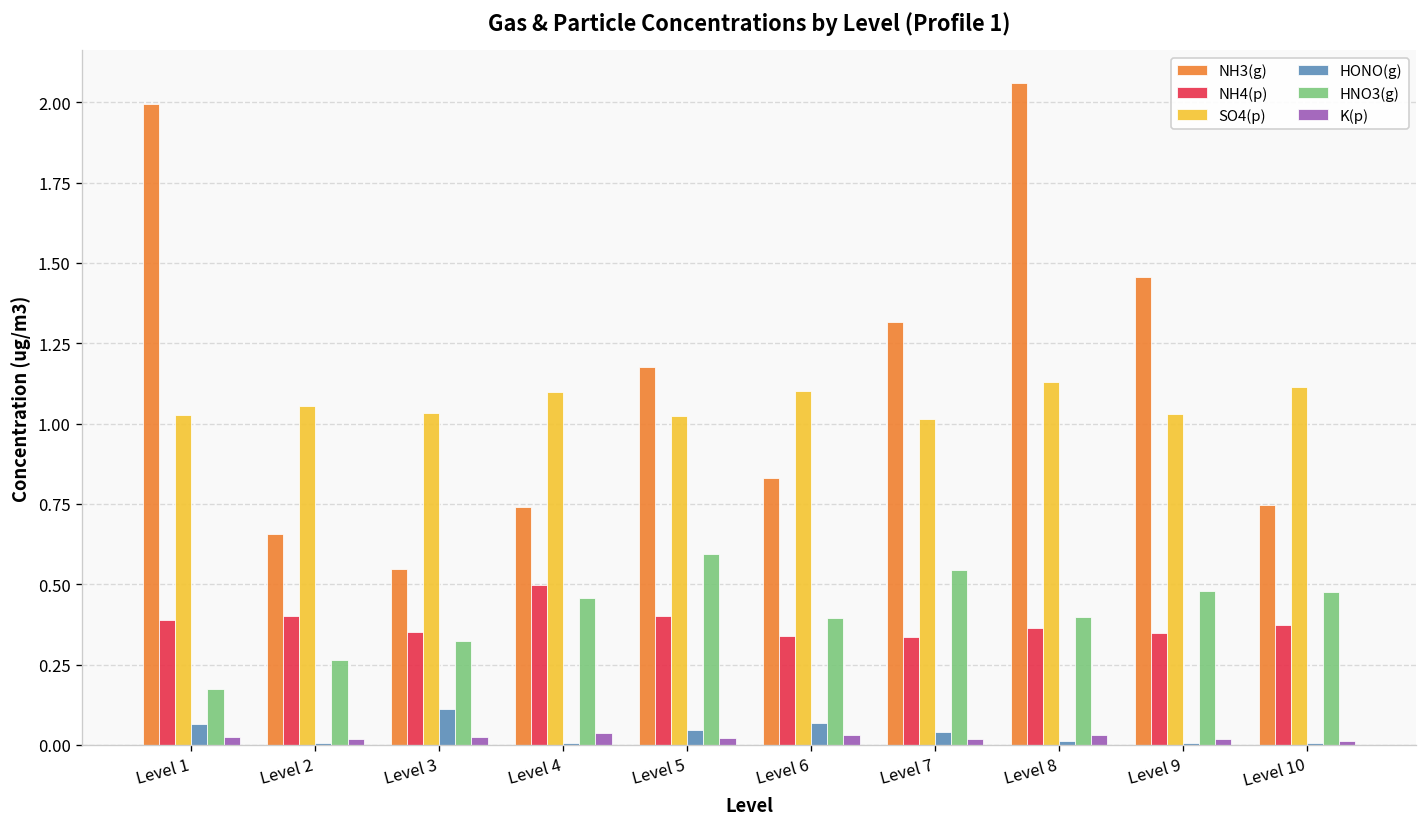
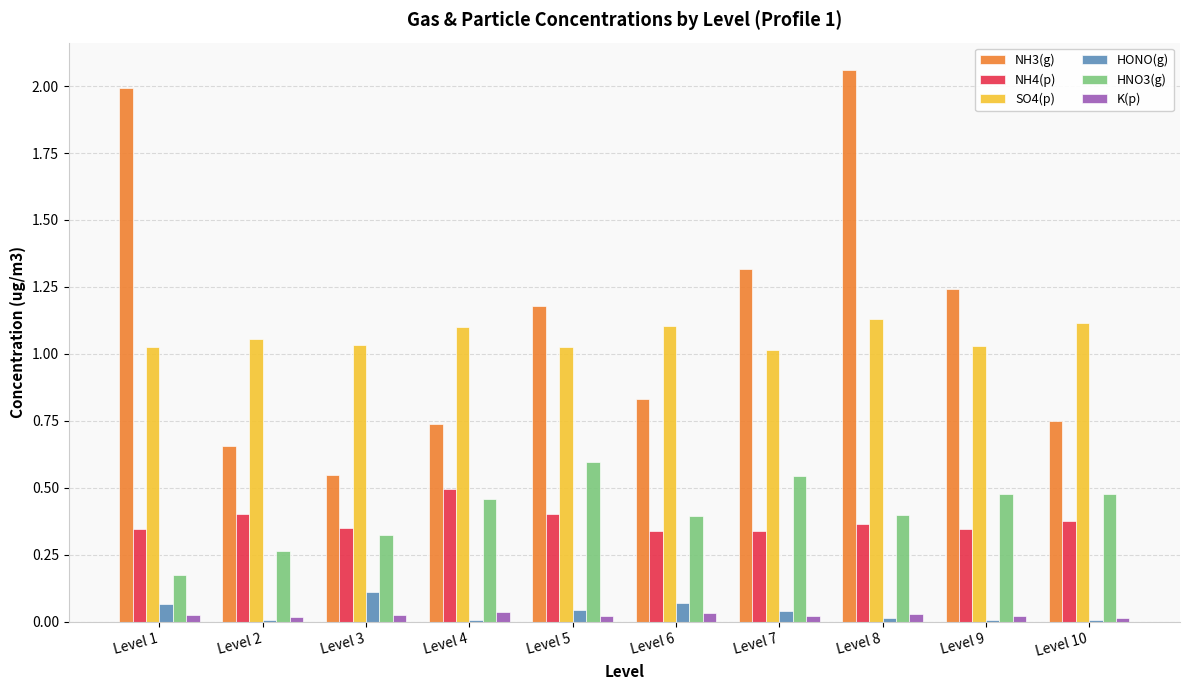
NH4(p), Level 1: 0.39 -> 0.35
NH3(g), Level 9: 1.46 -> 1.24
